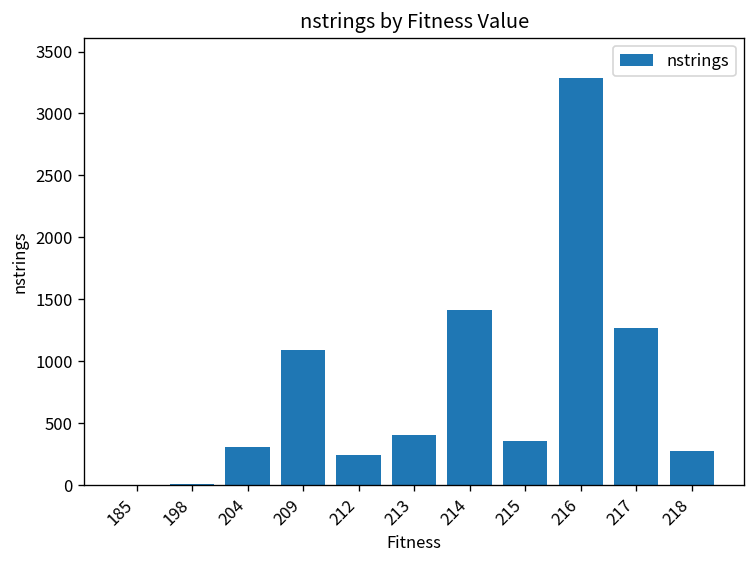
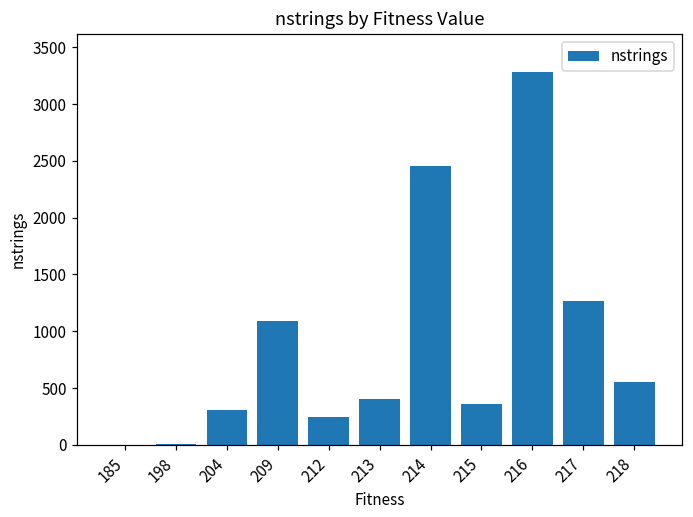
214: 1420 -> 2450
218: 280 -> 550
